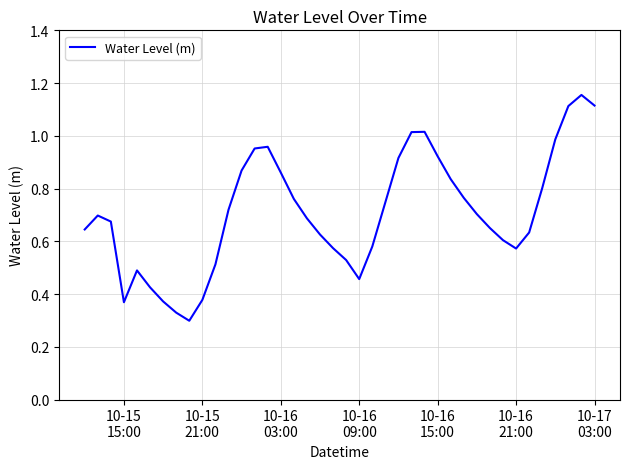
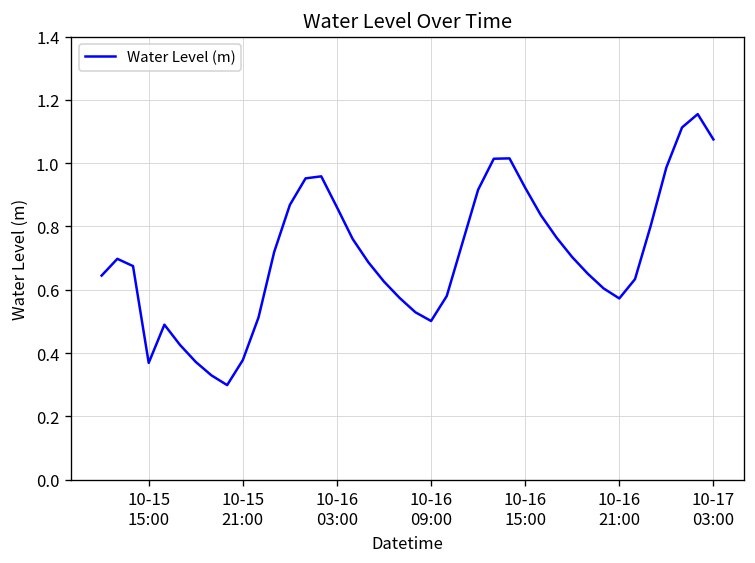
10-16 09:00: 0.46 -> 0.50
10-17 03:00: 1.11 -> 1.08
